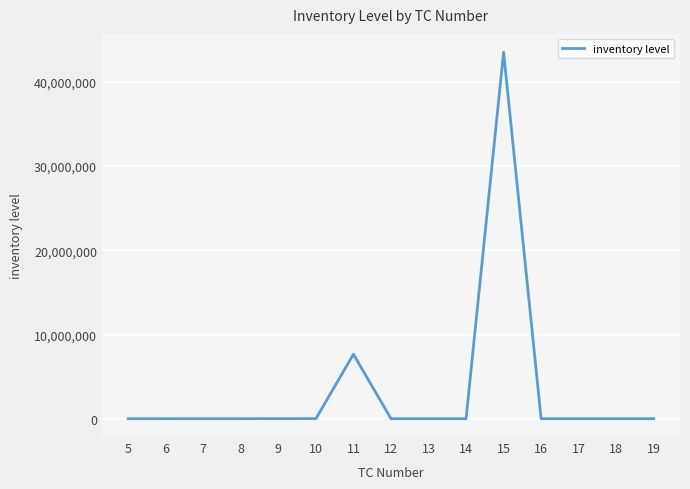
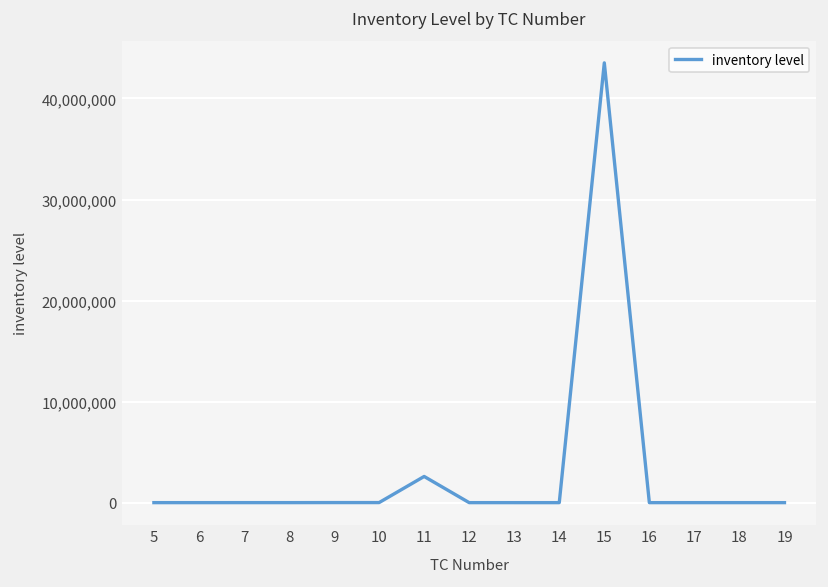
11: 8,000,000 -> 3,000,000
